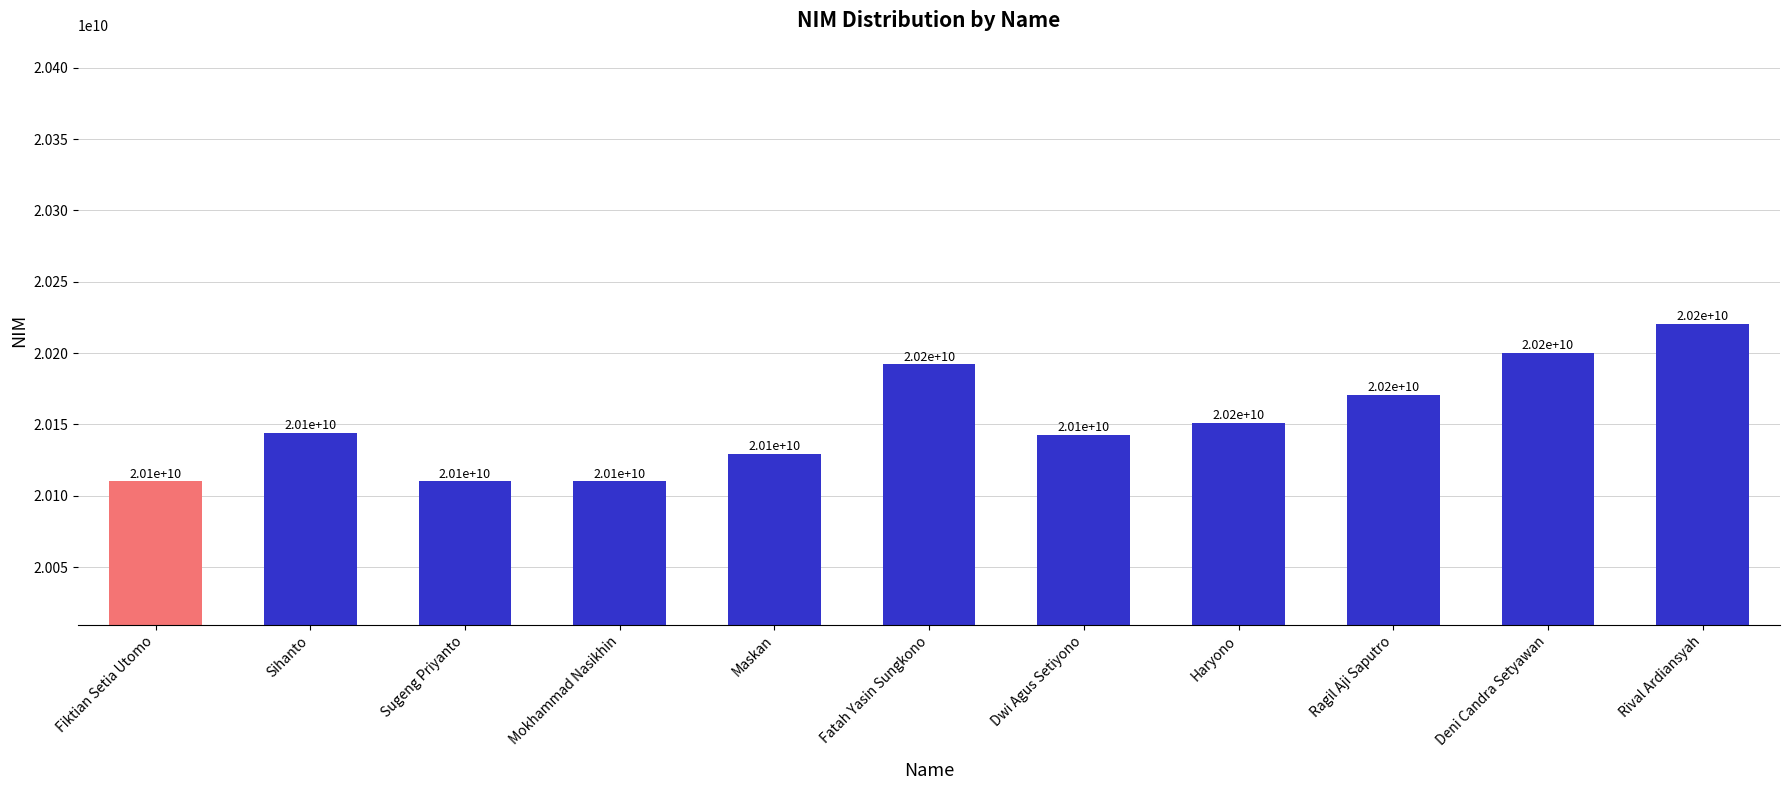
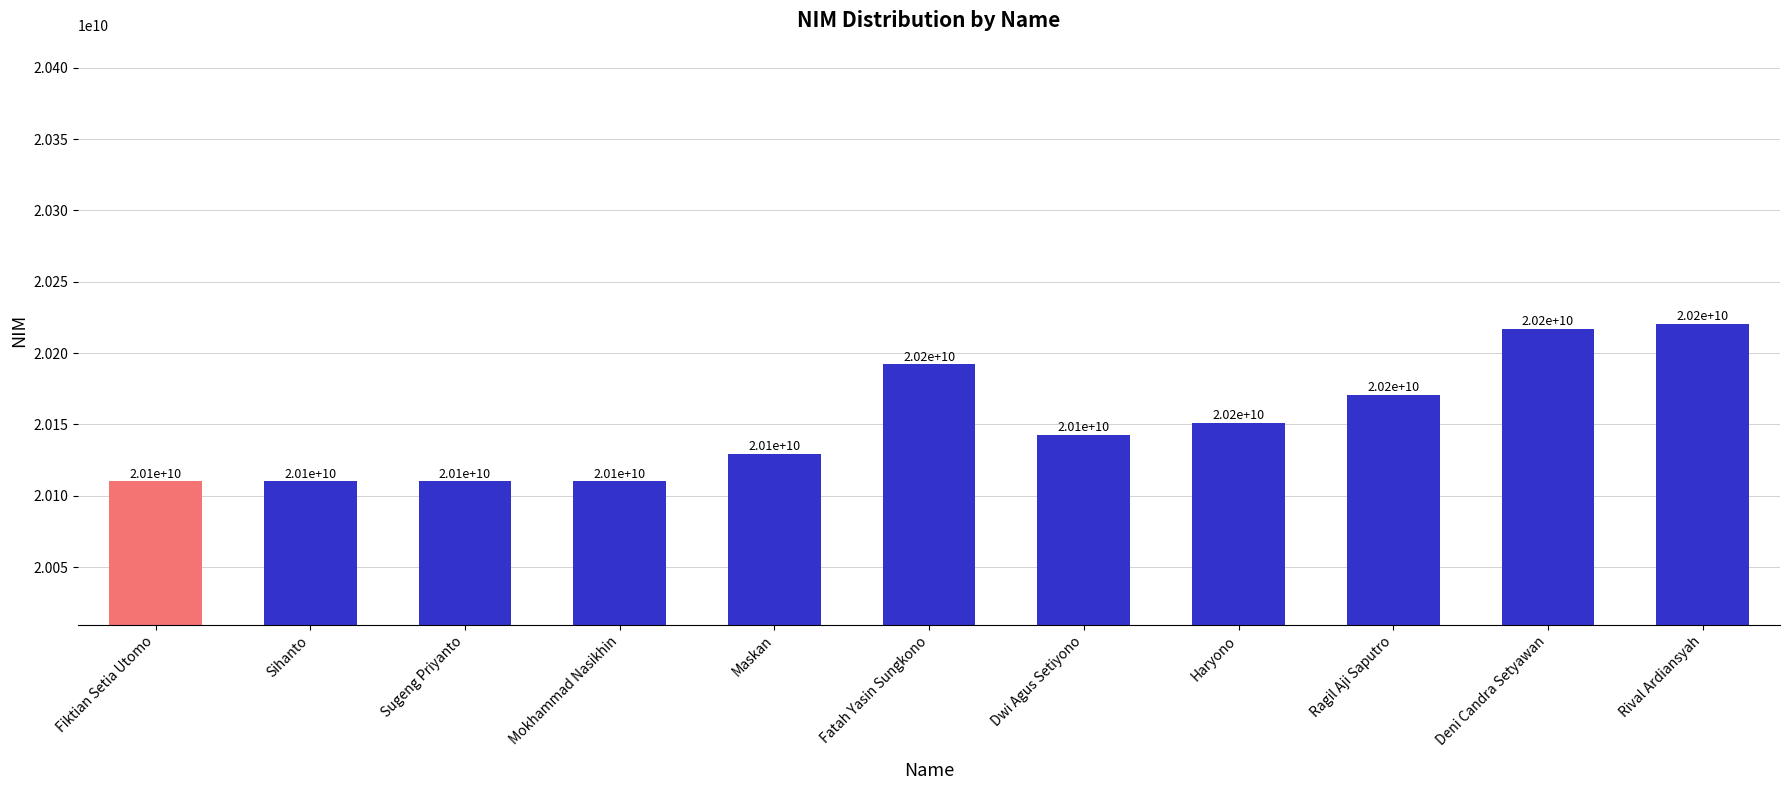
Sihanto: 20144000000 -> 20110000000
Deni Candra Setyawan: 20200000000 -> 20217000000
